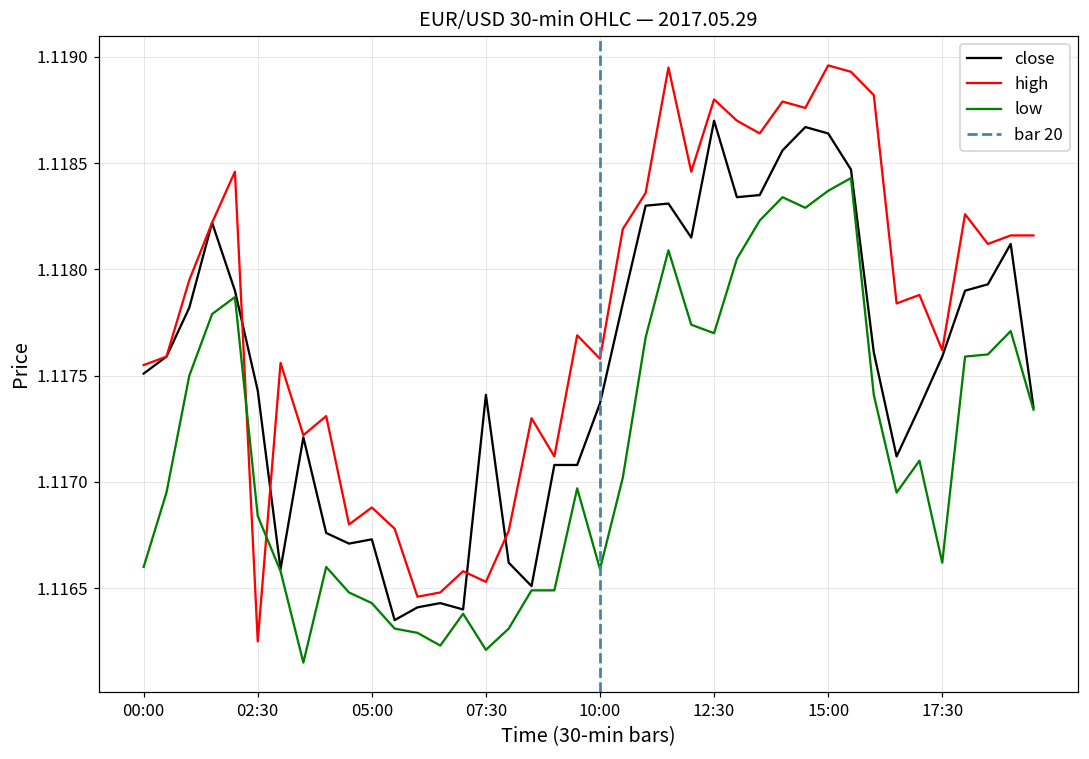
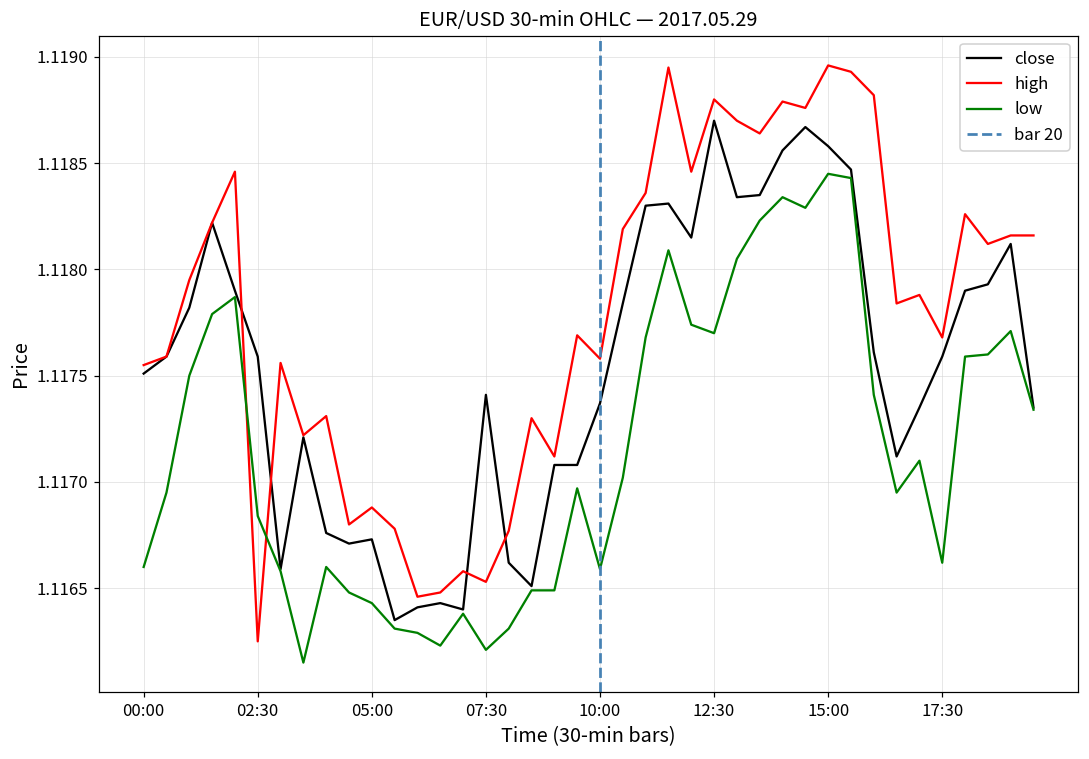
close, 02:30: 1.11743 -> 1.11759
close, 15:00: 1.11864 -> 1.11858
low, 15:00: 1.11837 -> 1.11845
high, 17:30: 1.11762 -> 1.11768
